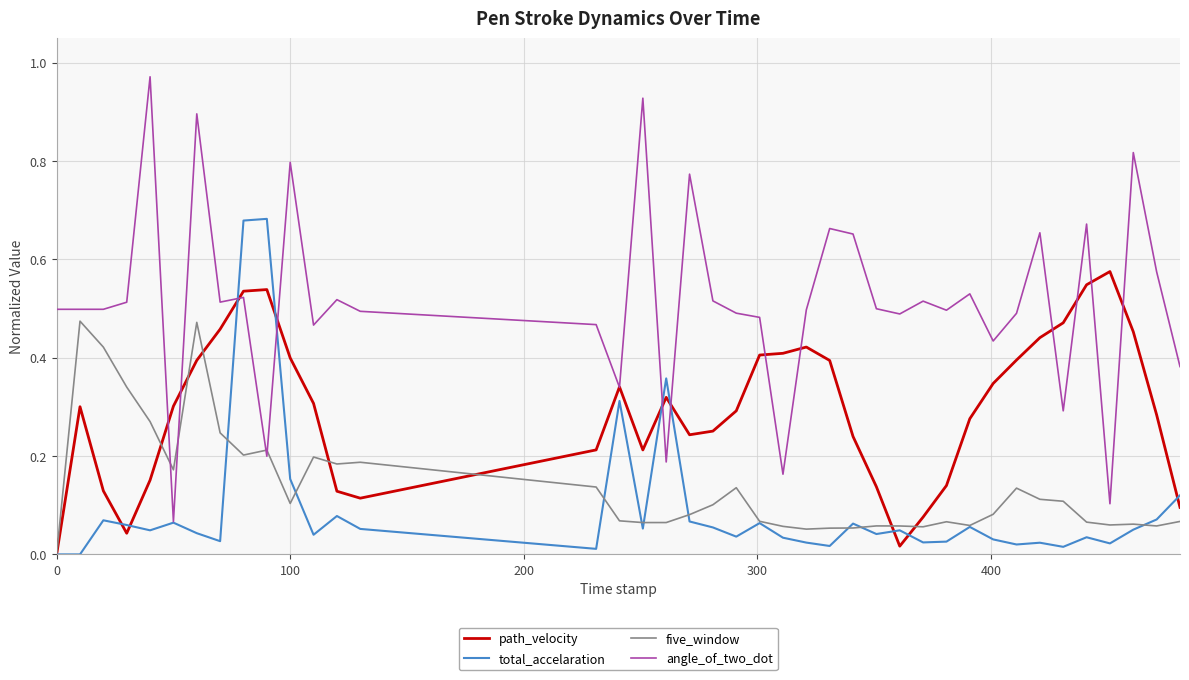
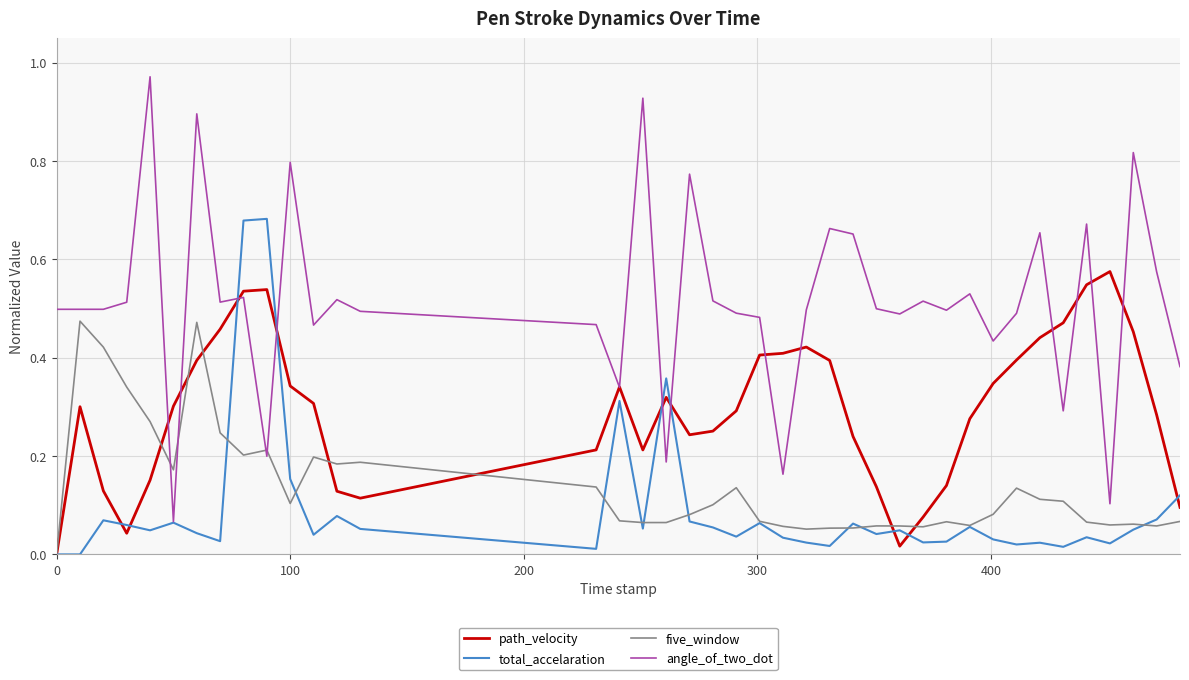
path_velocity, 100: 0.40 -> 0.34
